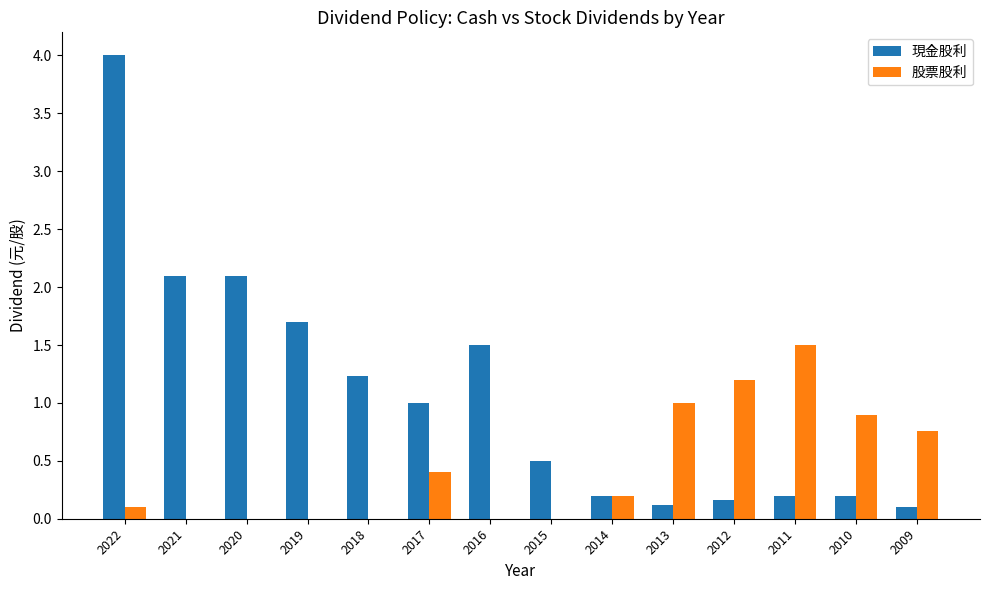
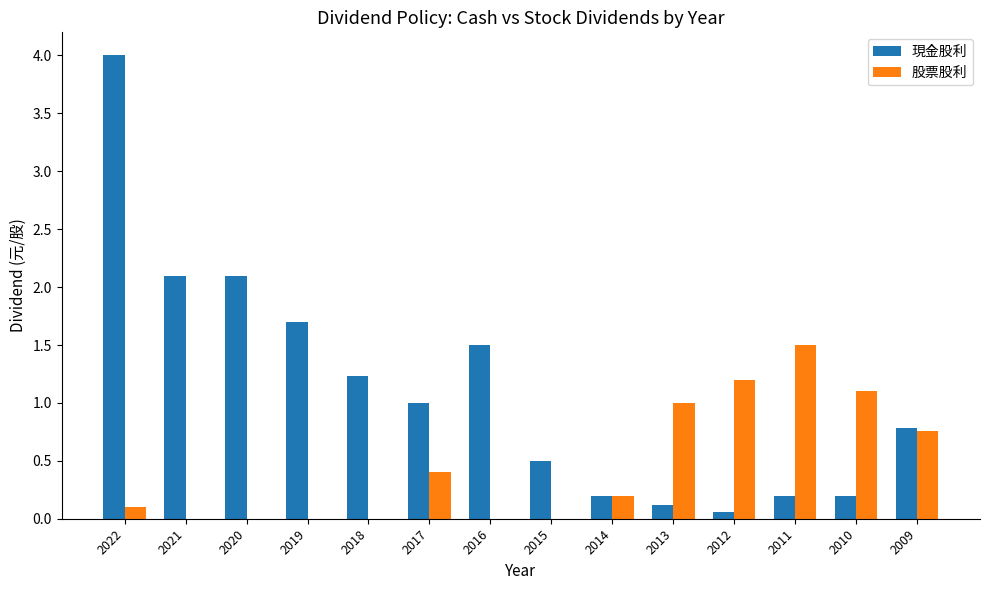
現金股利, 2012: 0.16 -> 0.06
股票股利, 2010: 0.9 -> 1.1
現金股利, 2009: 0.10 -> 0.79
